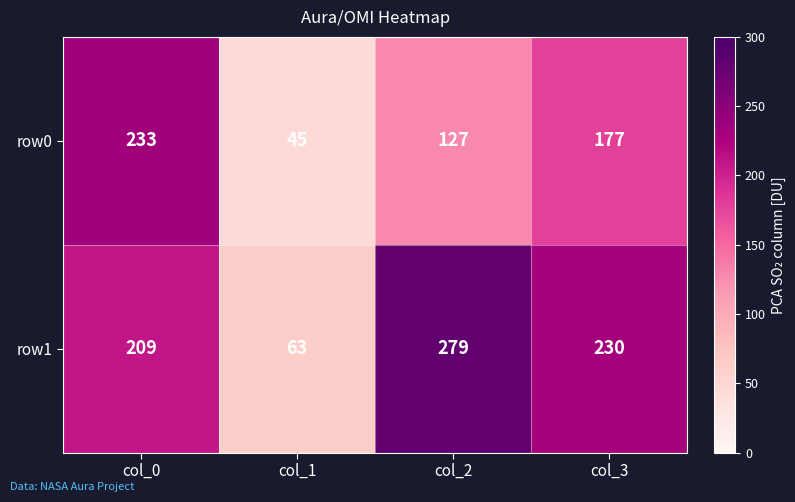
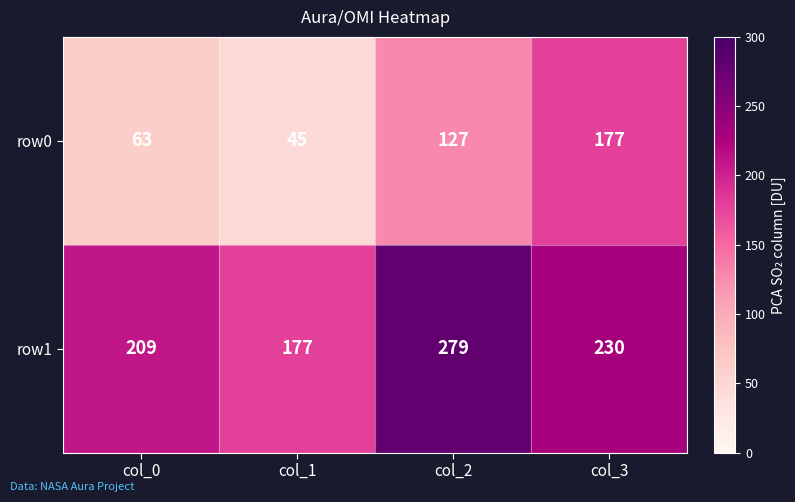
row0, col_0: 233 -> 63
row1, col_1: 63 -> 177
